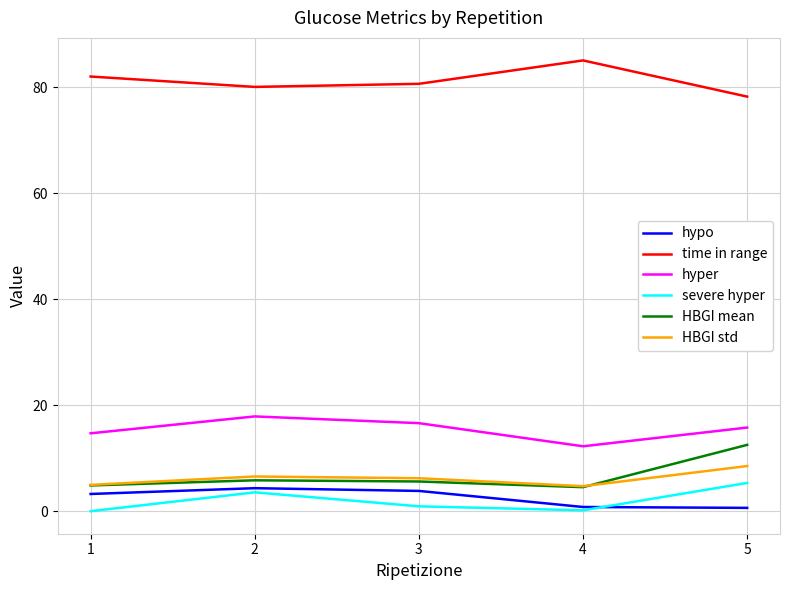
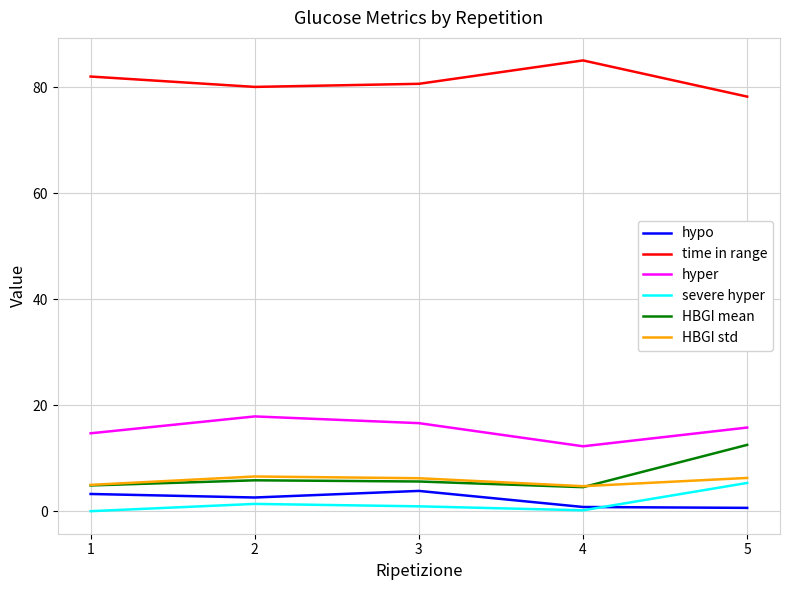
hypo, 2: 4 -> 3
severe hyper, 2: 4 -> 1
HBGI std, 5: 9 -> 6
